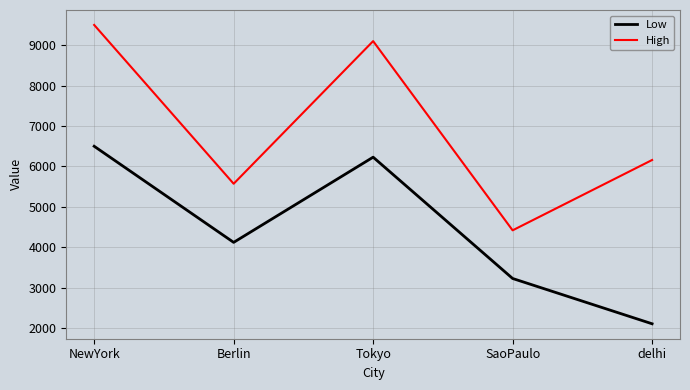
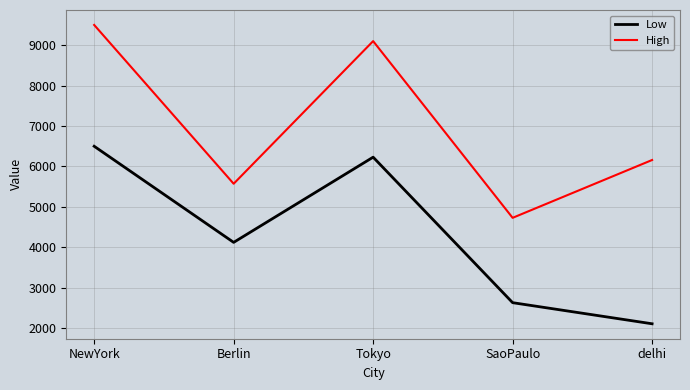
Low, SaoPaulo: 3200 -> 2600
High, SaoPaulo: 4400 -> 4700
